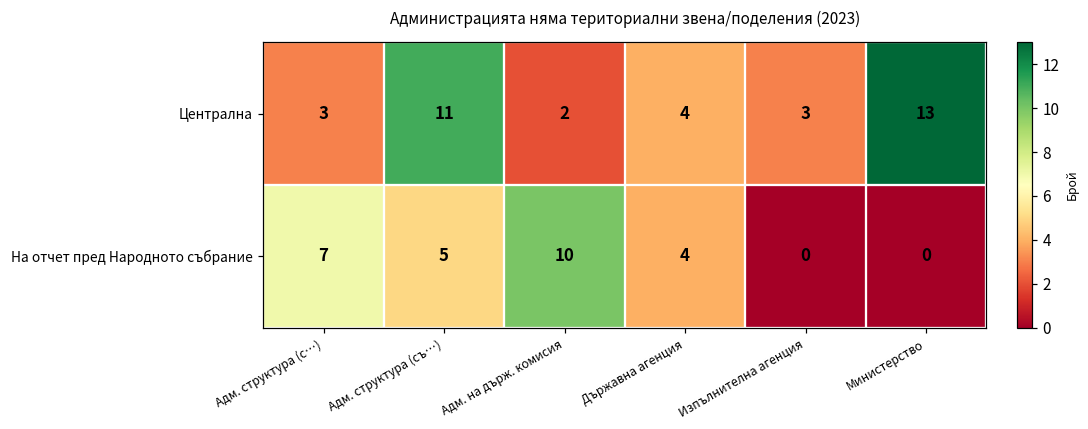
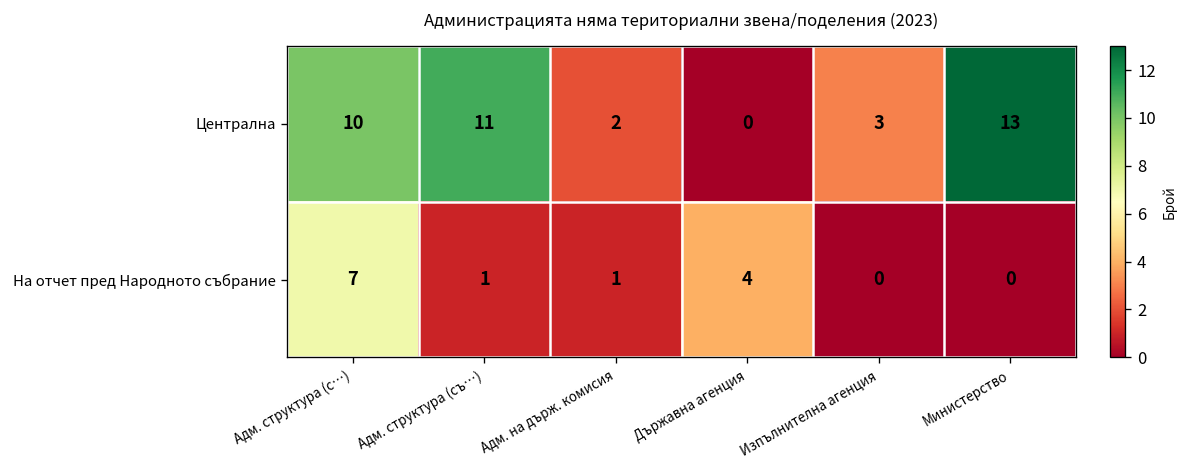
Централна, Адм. структура (с…): 3 -> 10
Централна, Държавна агенция: 4 -> 0
На отчет пред Народното събрание, Адм. структура (съ…): 5 -> 1
На отчет пред Народното събрание, Адм. на държ. комисия: 10 -> 1
